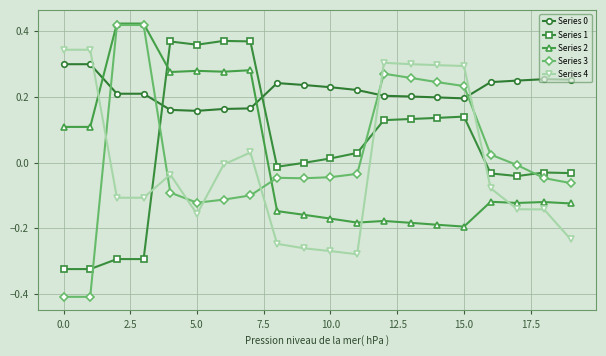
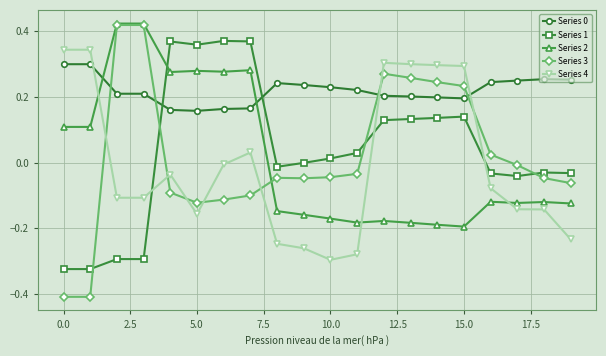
Series 4, 10.0: -0.27 -> -0.30
